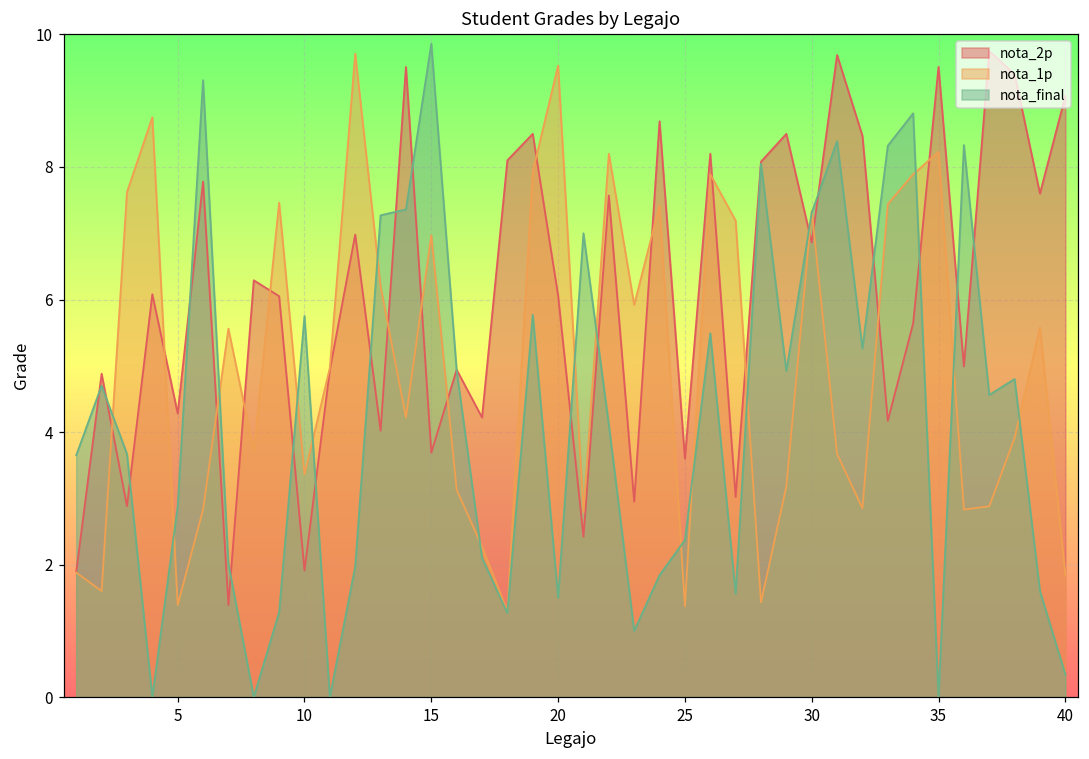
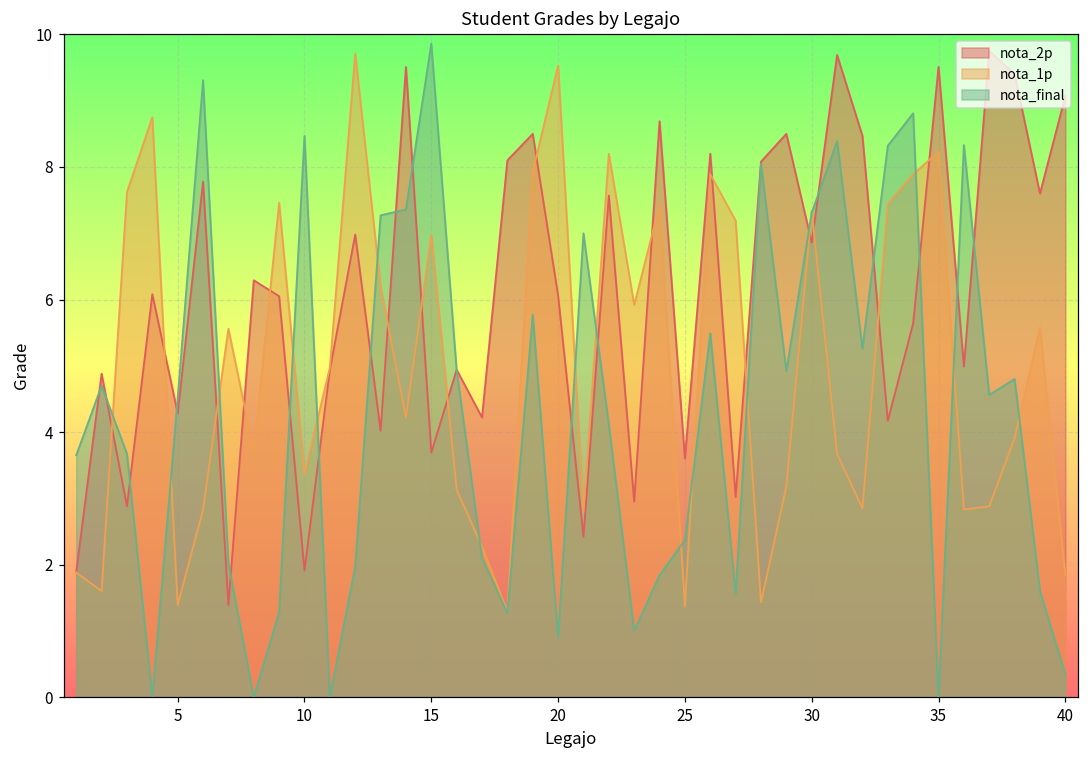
nota_final, 5: 2.9 -> 4.5
nota_final, 10: 5.8 -> 8.5
nota_final, 20: 1.5 -> 0.9
